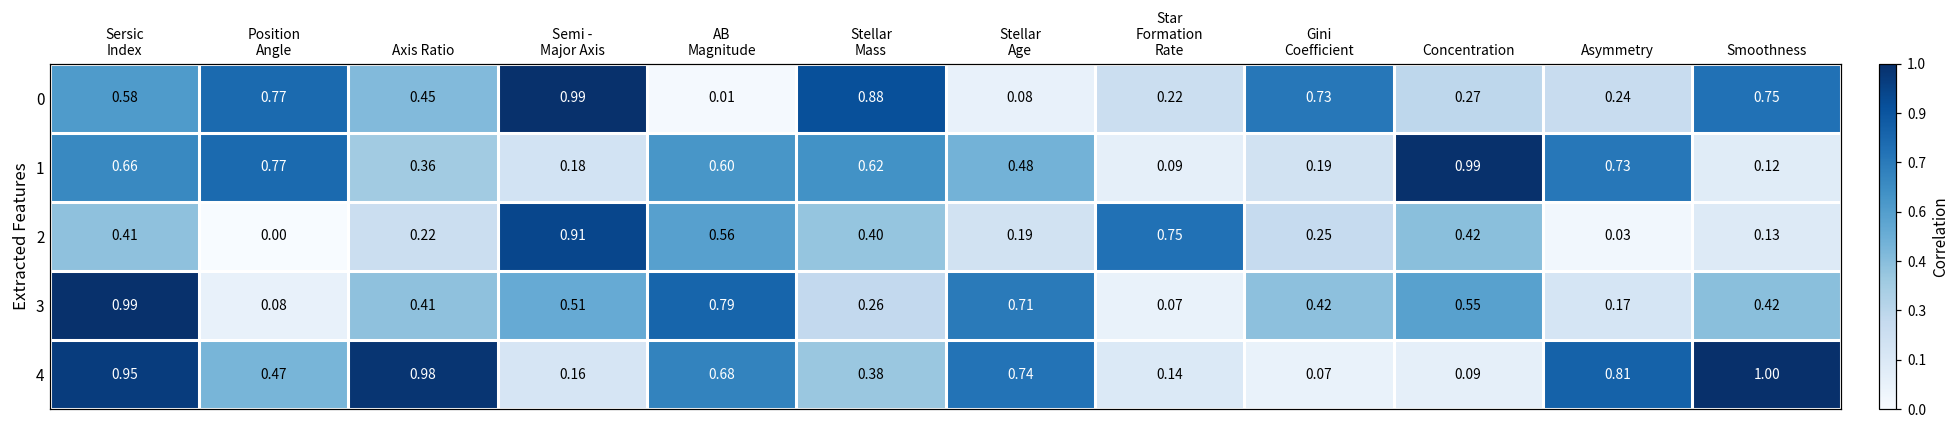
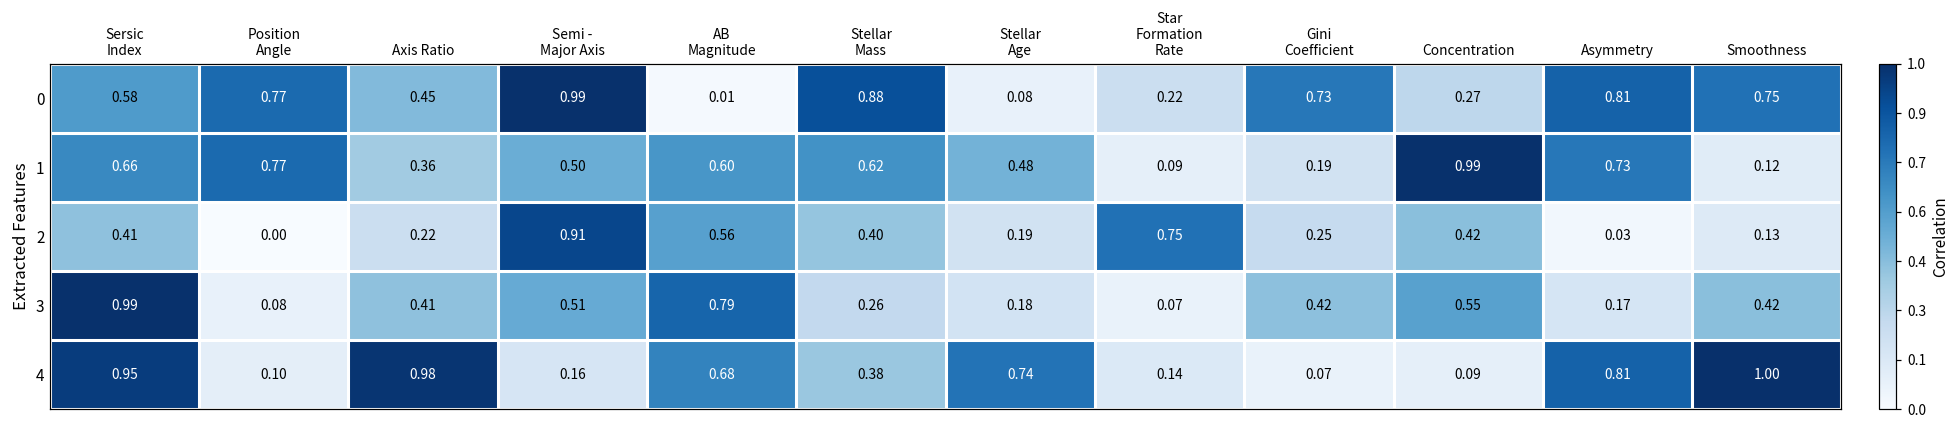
0, Asymmetry: 0.24 -> 0.81
1, Semi - Major Axis: 0.18 -> 0.50
3, Stellar Age: 0.71 -> 0.18
4, Position Angle: 0.47 -> 0.10
